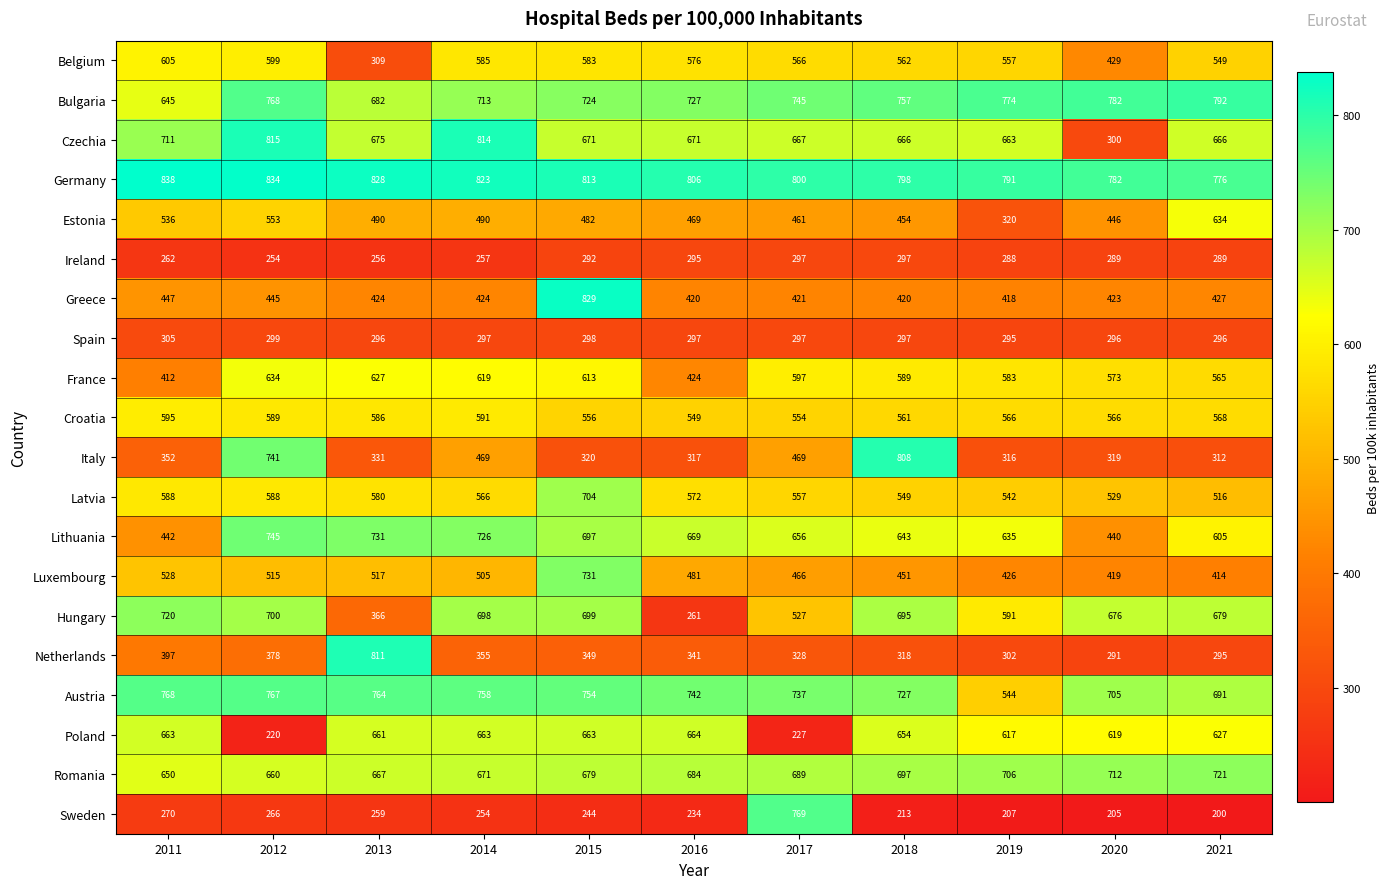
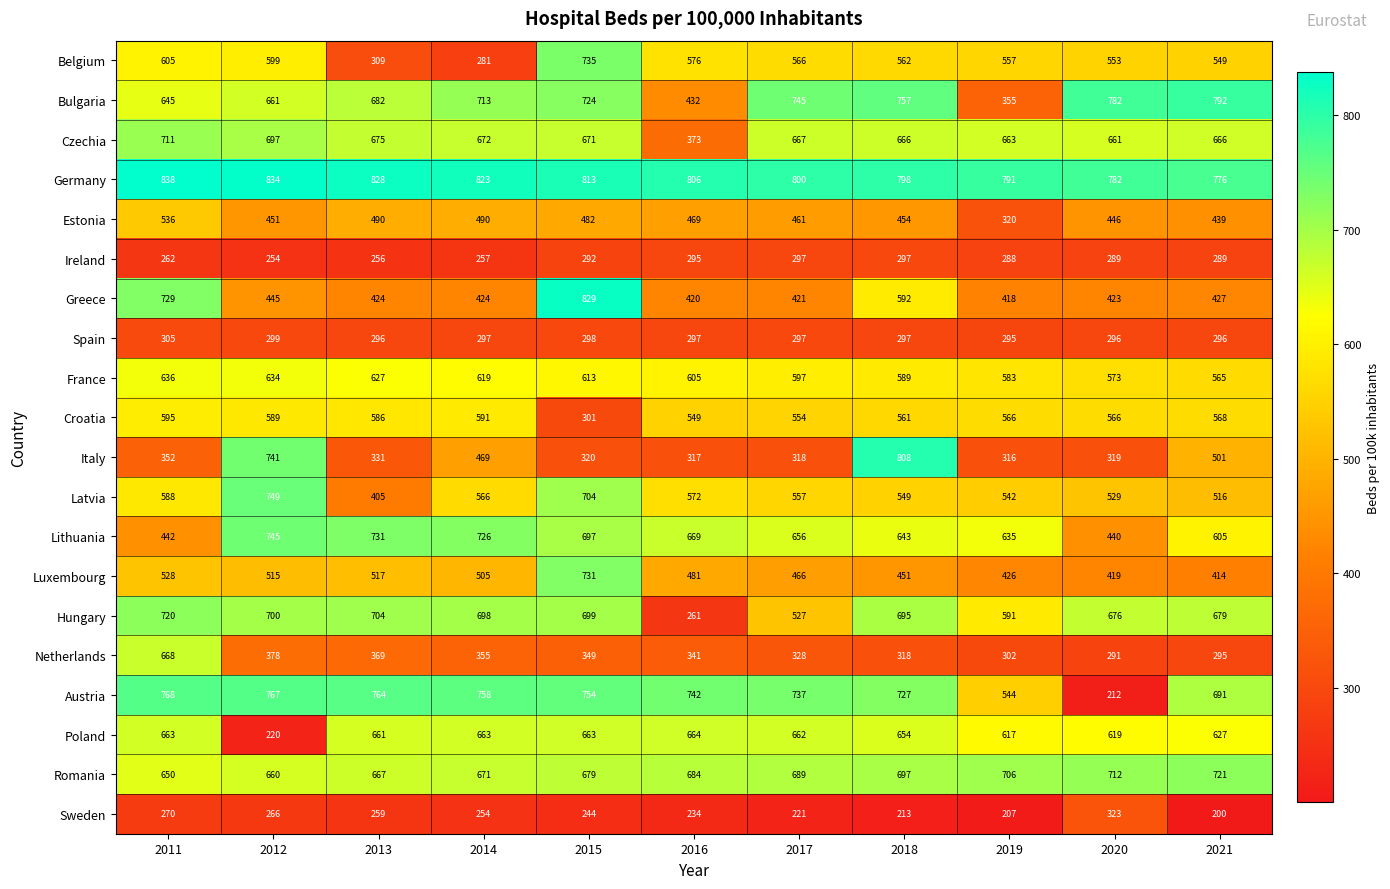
Belgium, 2014: 585 -> 281
Belgium, 2015: 583 -> 735
Belgium, 2020: 429 -> 553
Bulgaria, 2012: 768 -> 661
Bulgaria, 2016: 727 -> 432
Bulgaria, 2019: 774 -> 355
Czechia, 2012: 815 -> 697
Czechia, 2014: 814 -> 672
Czechia, 2016: 671 -> 373
Czechia, 2020: 300 -> 661
Estonia, 2012: 553 -> 451
Estonia, 2021: 634 -> 439
Greece, 2011: 447 -> 729
Greece, 2018: 420 -> 592
France, 2011: 412 -> 636
France, 2016: 424 -> 605
Croatia, 2015: 556 -> 301
Italy, 2017: 469 -> 318
Italy, 2021: 312 -> 501
Latvia, 2012: 588 -> 749
Latvia, 2013: 580 -> 405
Hungary, 2013: 366 -> 704
Netherlands, 2011: 397 -> 668
Netherlands, 2013: 811 -> 369
Austria, 2020: 705 -> 212
Poland, 2017: 227 -> 662
Sweden, 2017: 769 -> 221
Sweden, 2020: 205 -> 323
